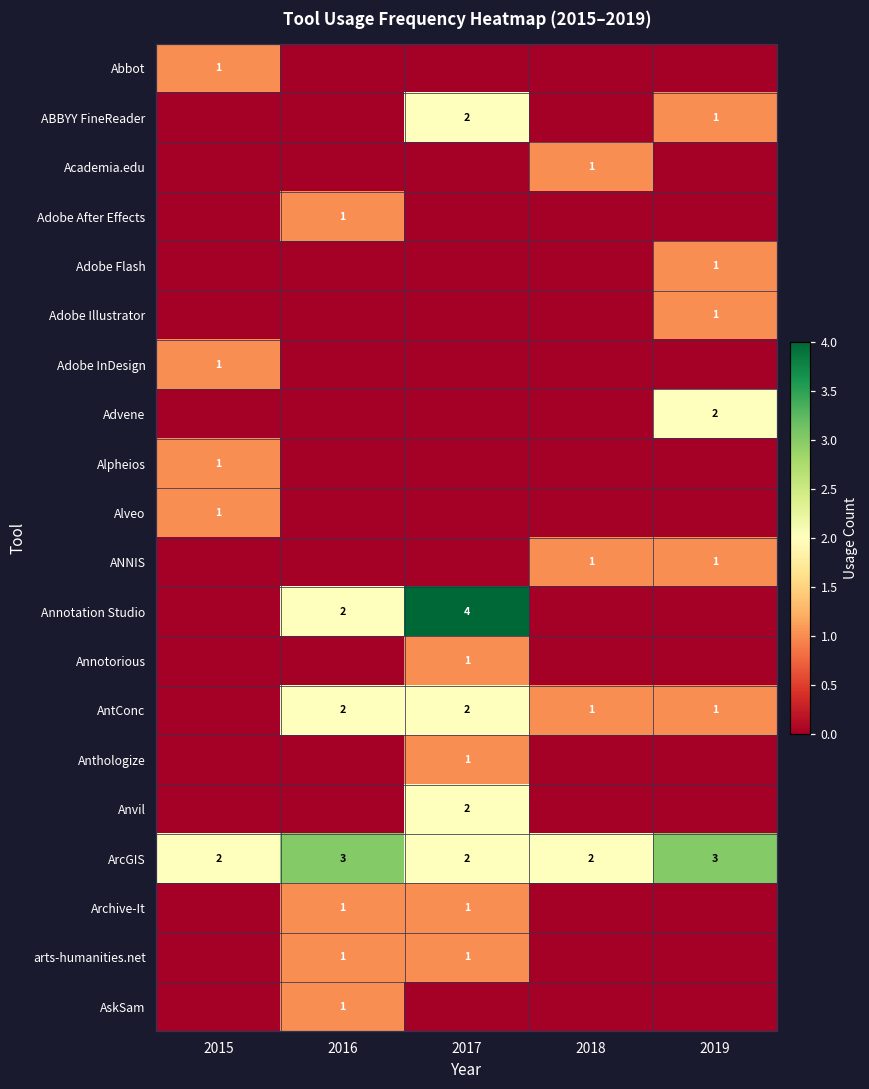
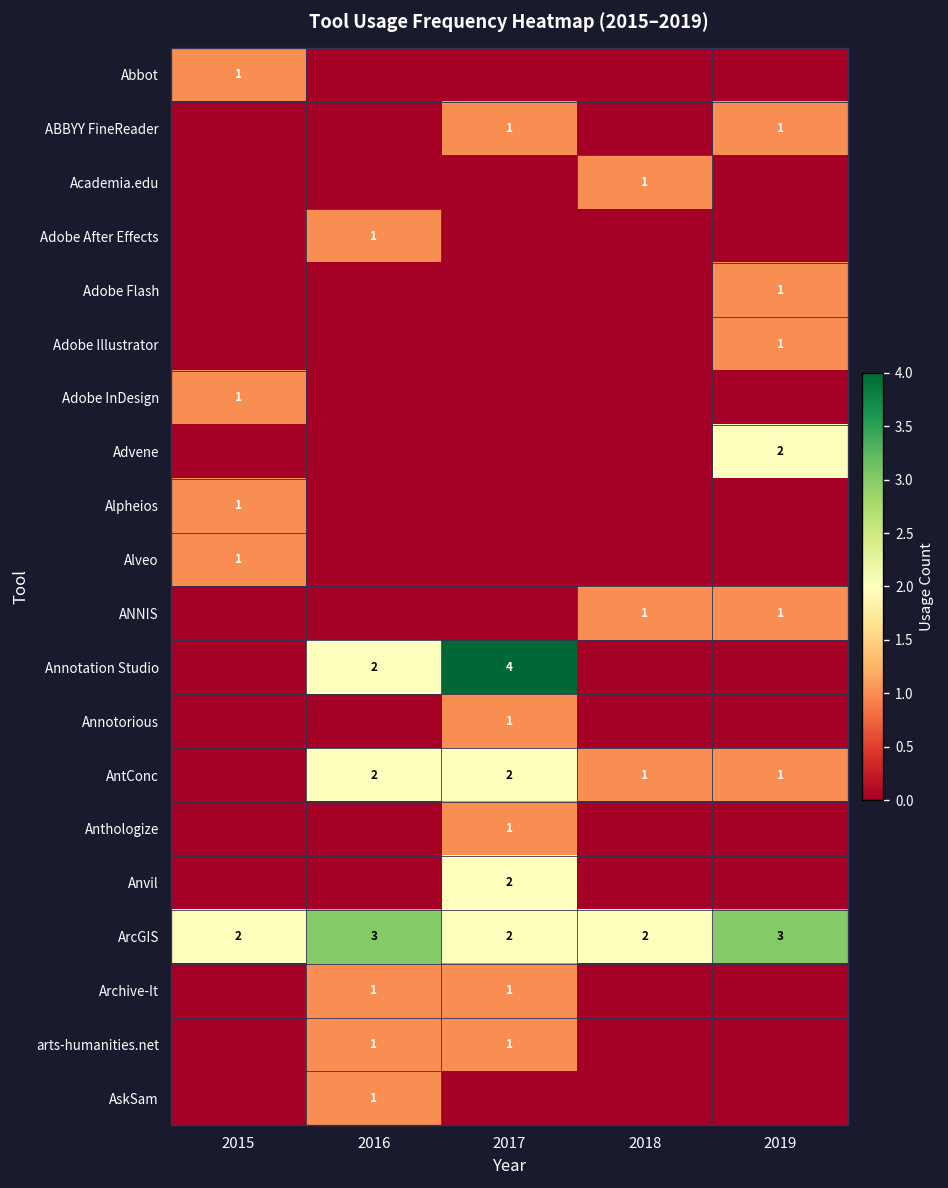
ABBYY FineReader, 2017: 2 -> 1
